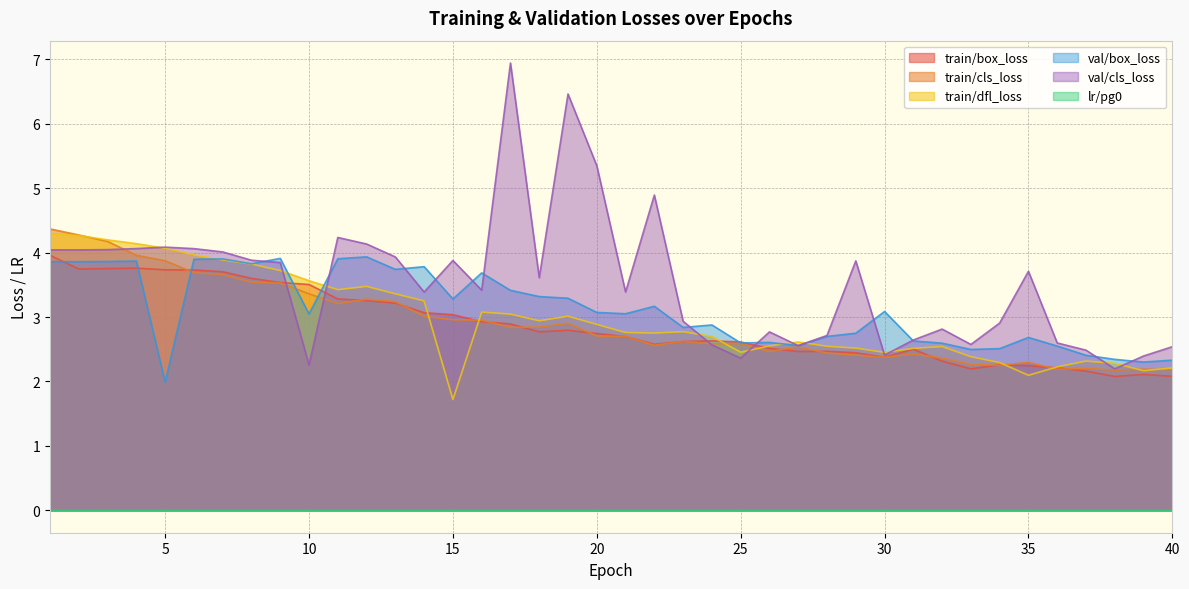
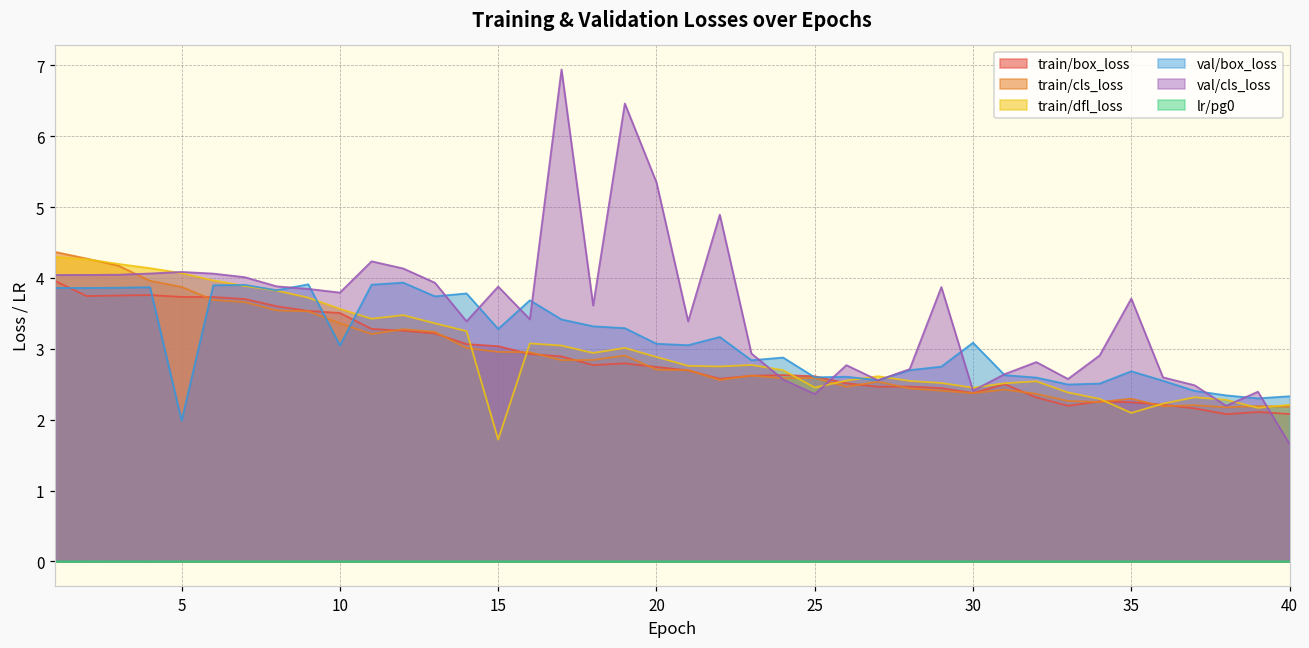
val/cls_loss, 10: 2.3 -> 3.8
val/cls_loss, 40: 2.5 -> 1.7
